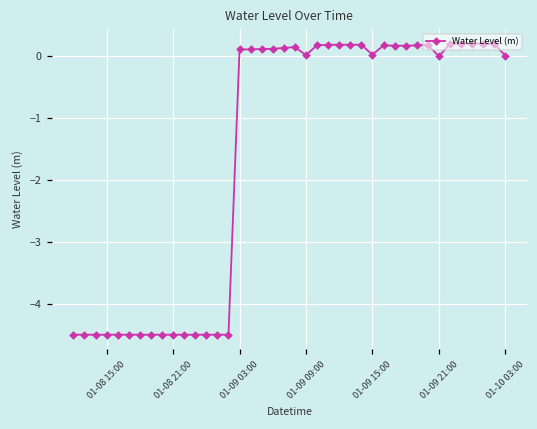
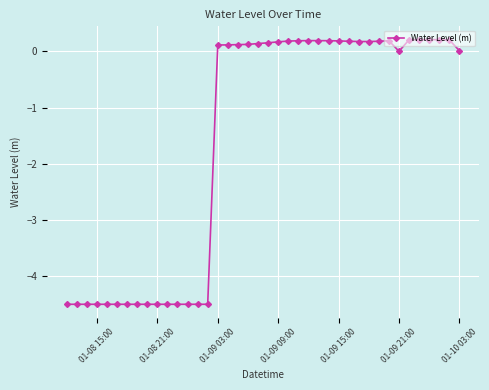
01-09 09:00: 0.0 -> 0.2
01-09 15:00: 0.0 -> 0.2
